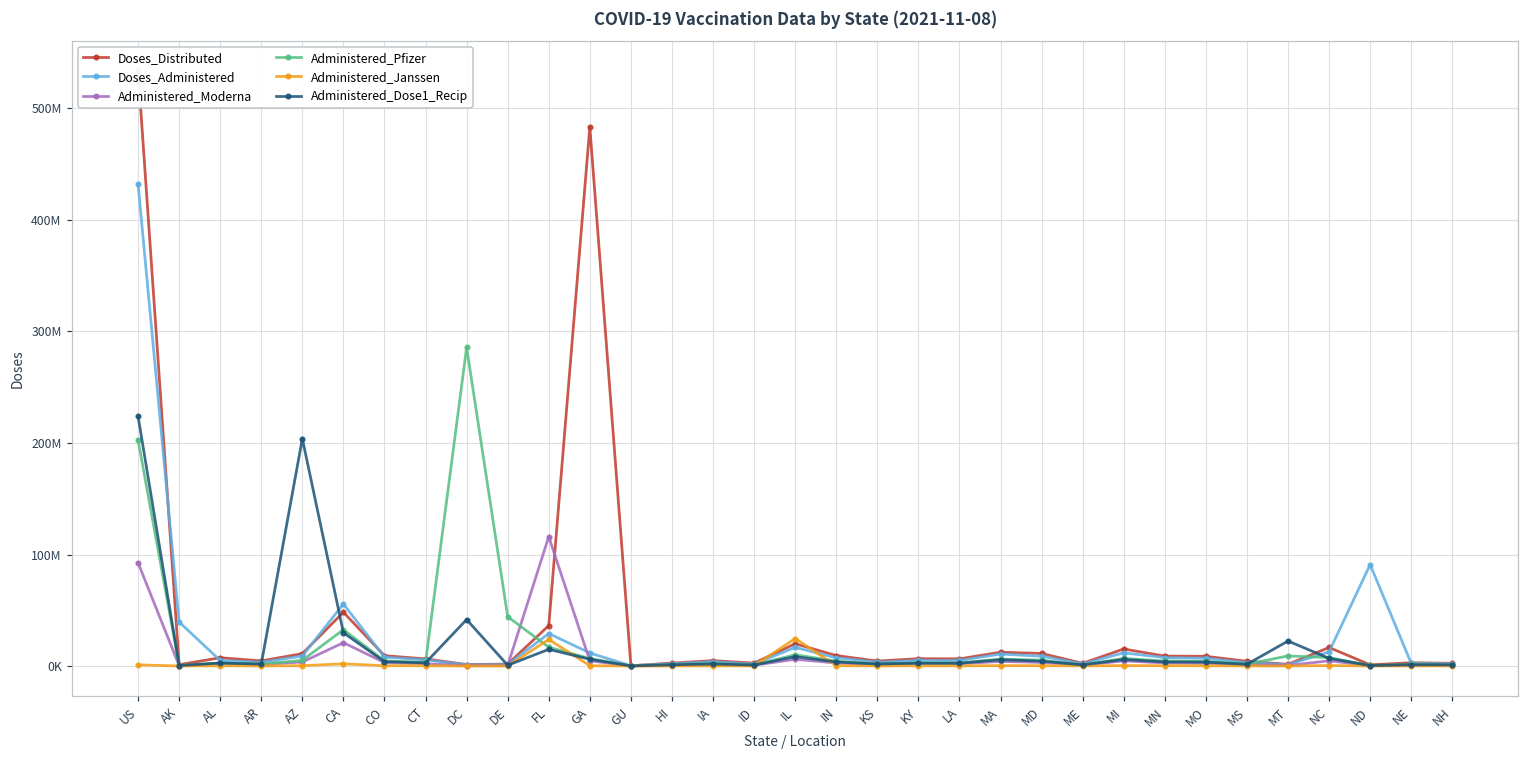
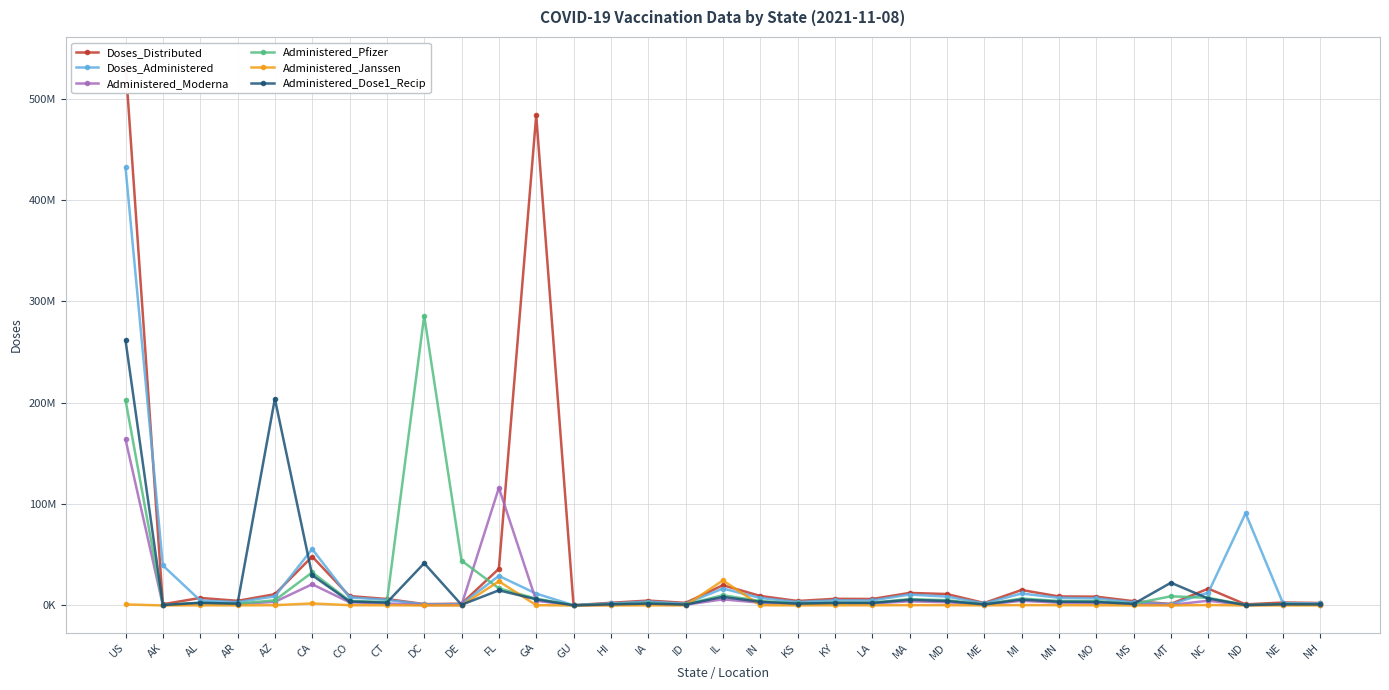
Administered_Moderna, US: 93000000 -> 164000000
Administered_Dose1_Recip, US: 224000000 -> 262000000
